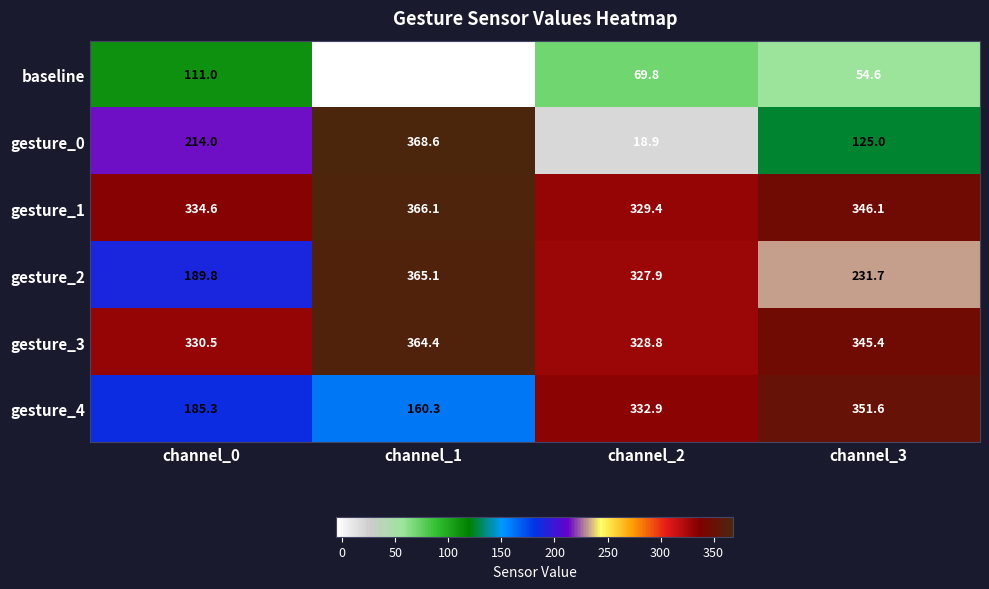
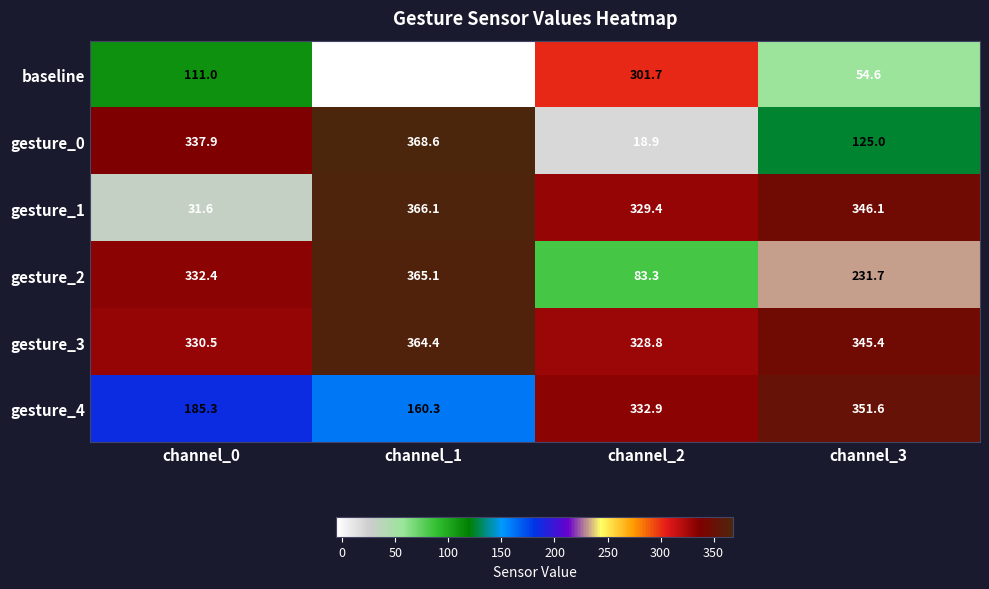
baseline, channel_2: 69.8 -> 301.7
gesture_0, channel_0: 214.0 -> 337.9
gesture_1, channel_0: 334.6 -> 31.6
gesture_2, channel_0: 189.8 -> 332.4
gesture_2, channel_2: 327.9 -> 83.3
